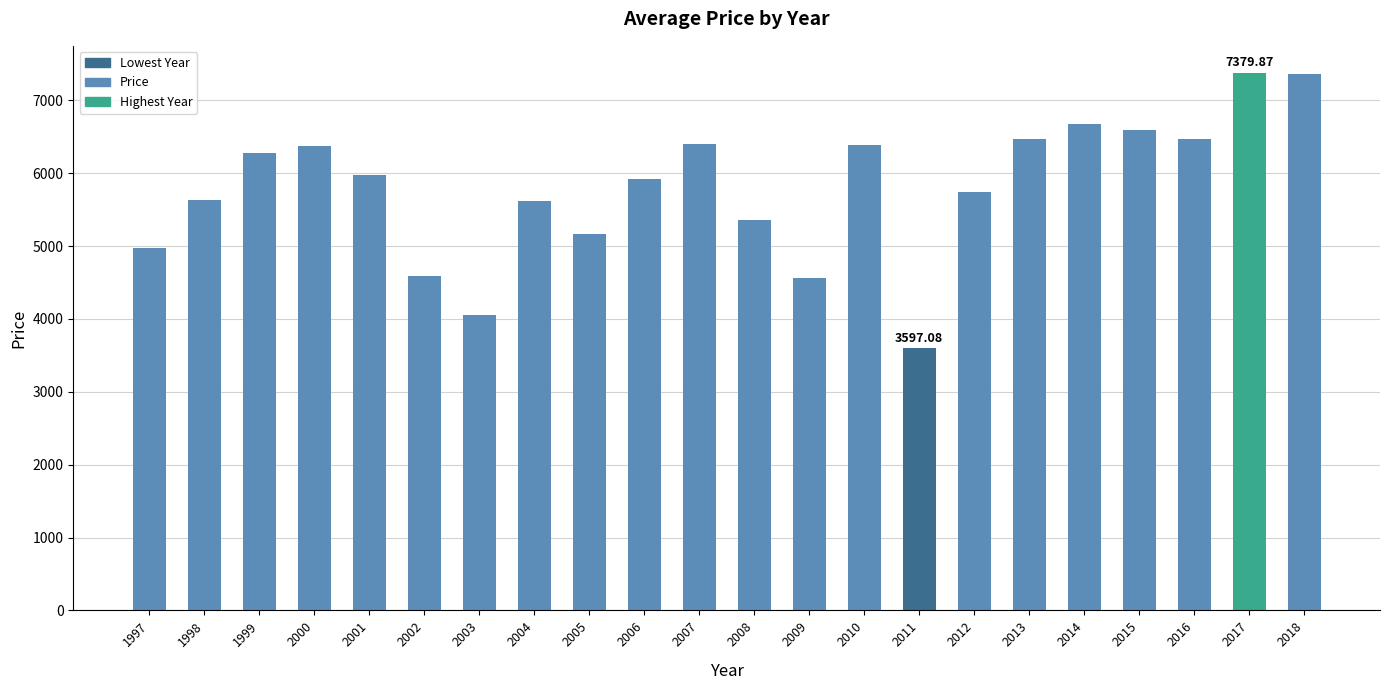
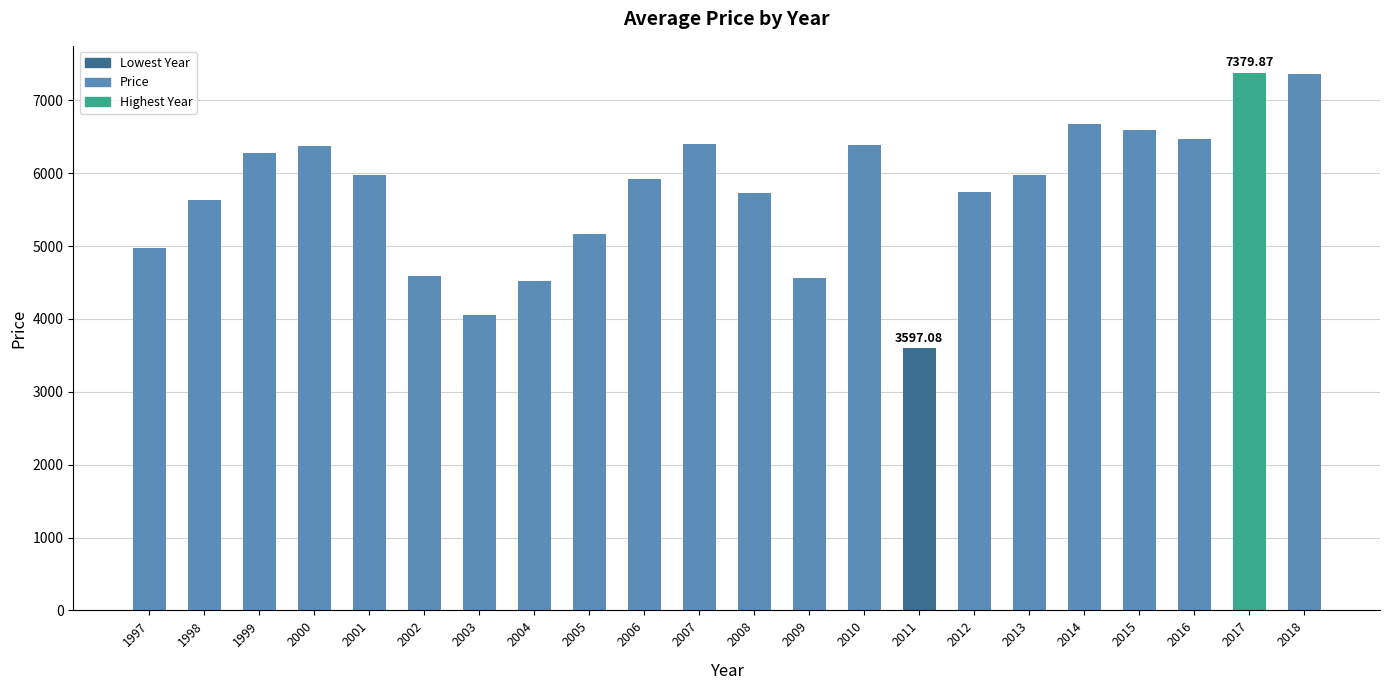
2004: 5600 -> 4500
2008: 5400 -> 5700
2013: 6500 -> 6000
